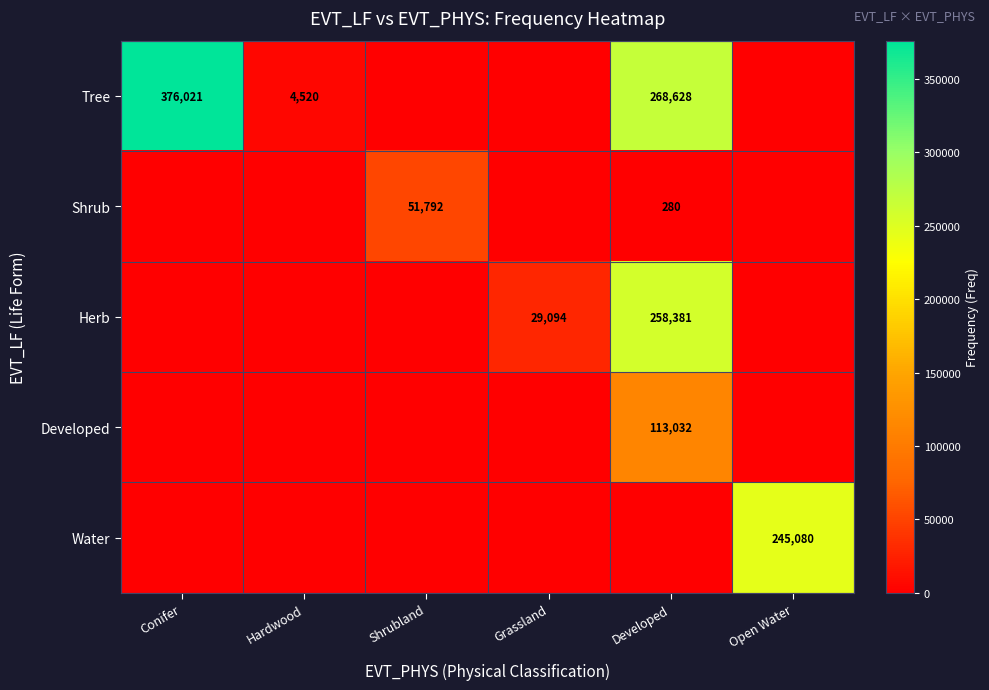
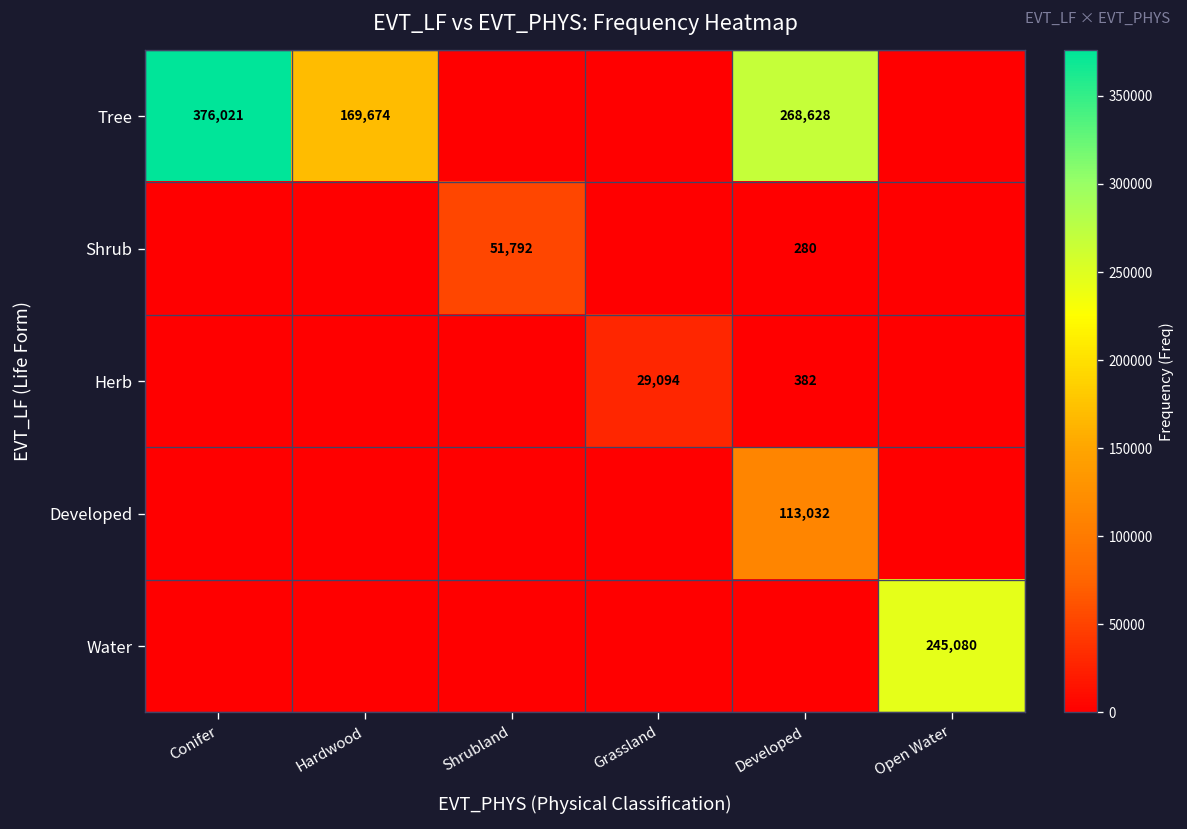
Tree, Hardwood: 4,520 -> 169,674
Herb, Developed: 258,381 -> 382
